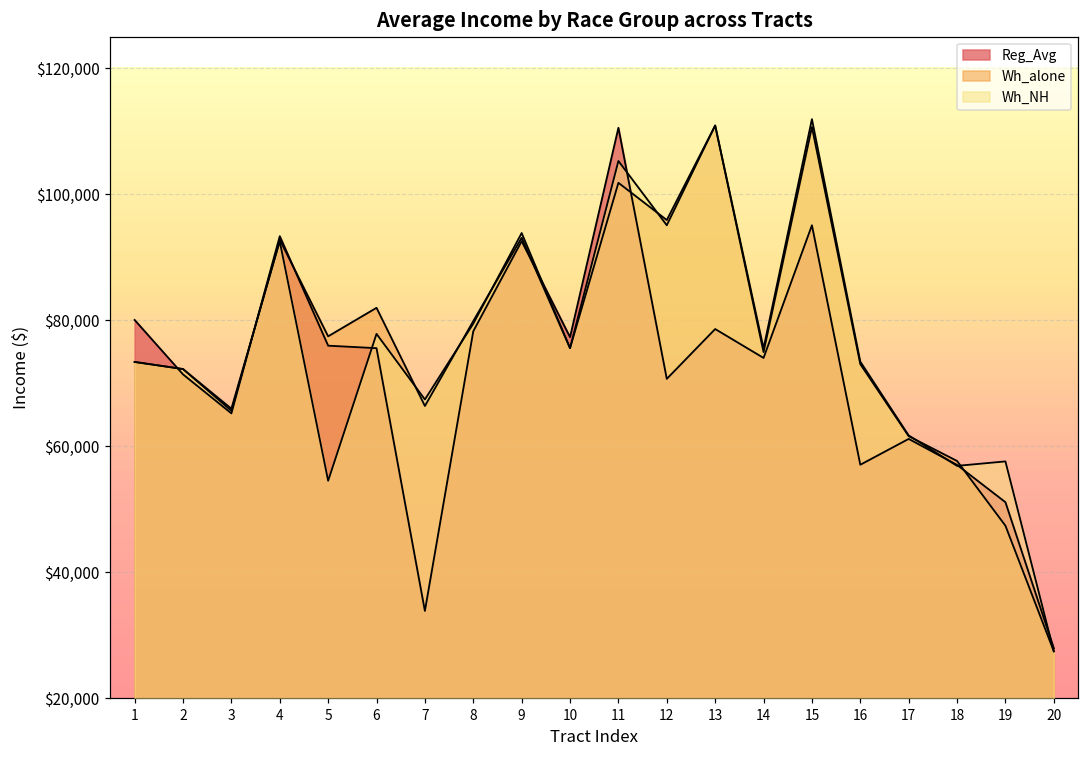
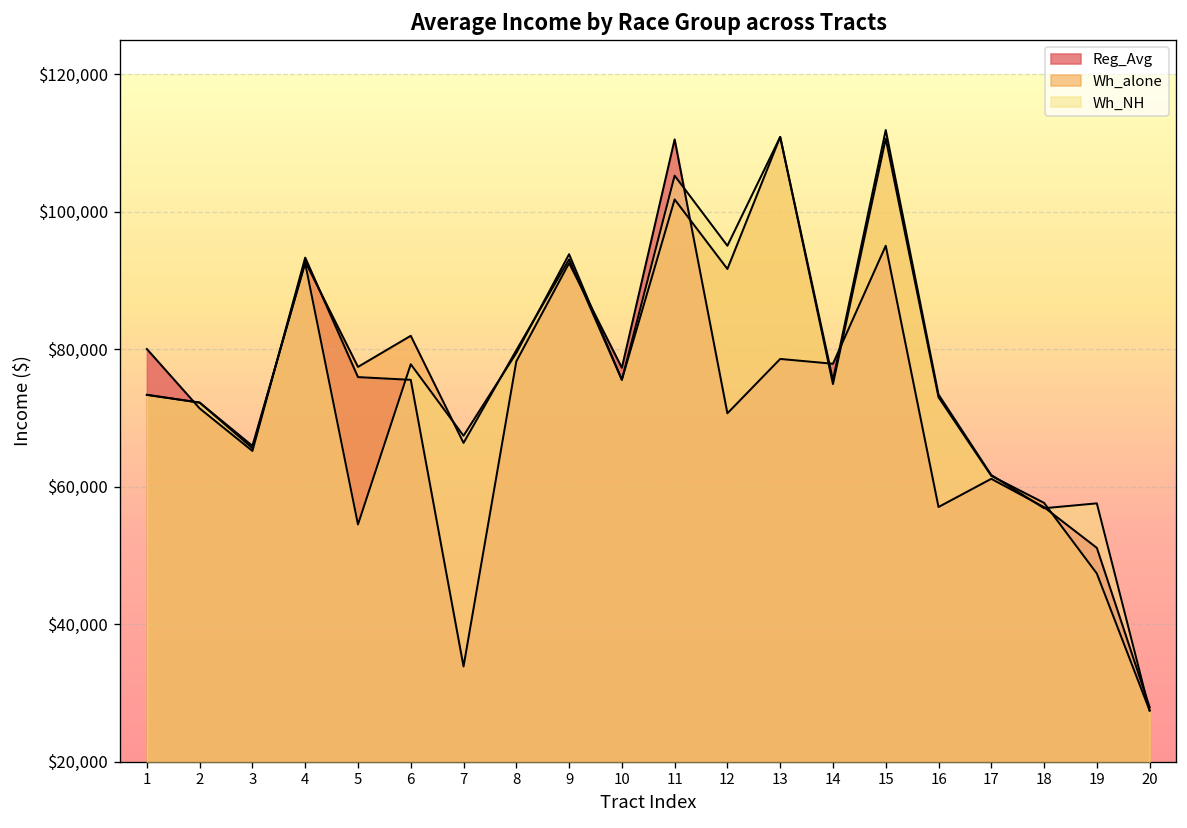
Wh_alone, 12: $96,000 -> $92,000
Reg_Avg, 14: $74,000 -> $78,000
